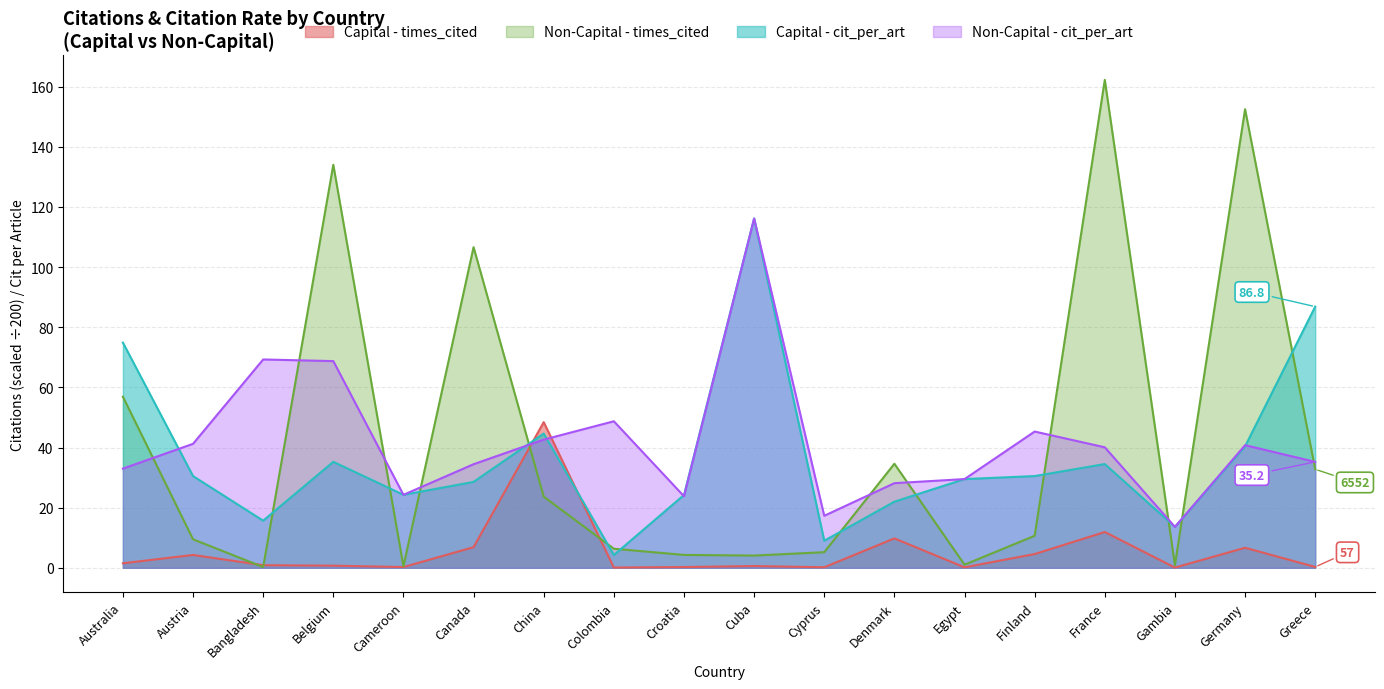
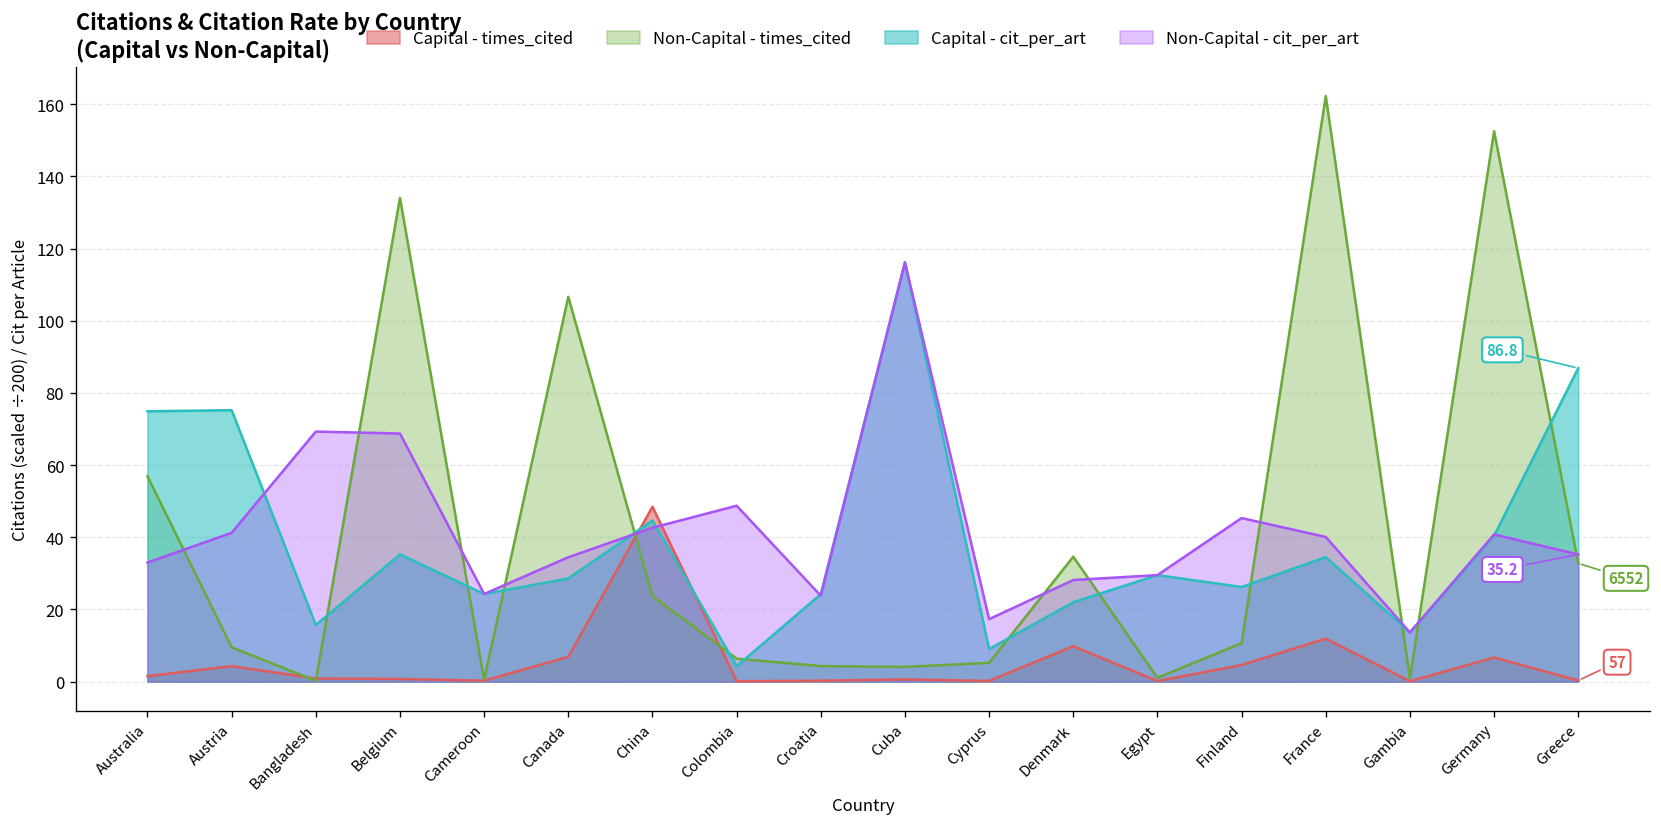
Capital - cit_per_art, Austria: 31 -> 75
Capital - cit_per_art, Finland: 31 -> 26
